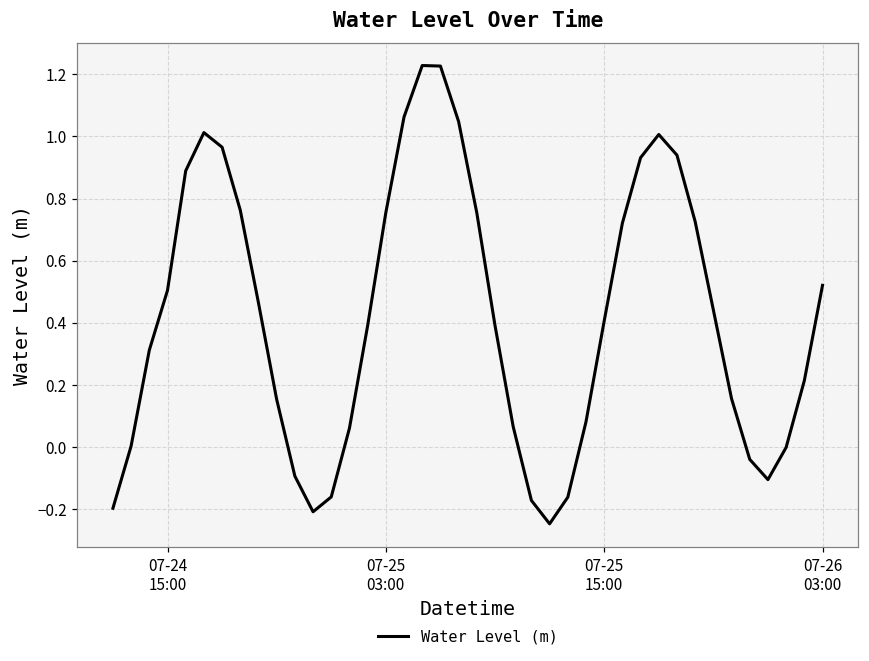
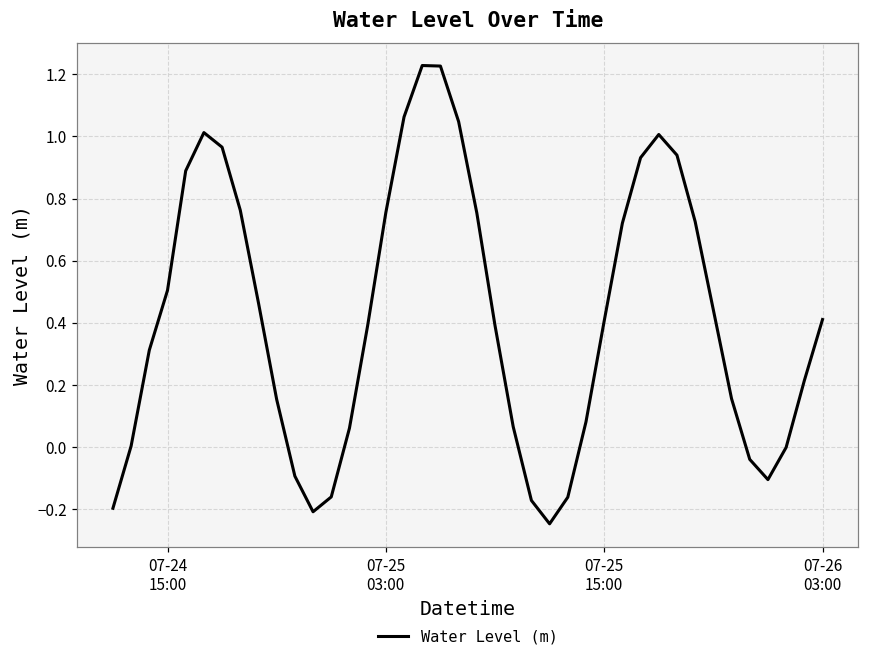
07-26 03:00: 0.52 -> 0.41
